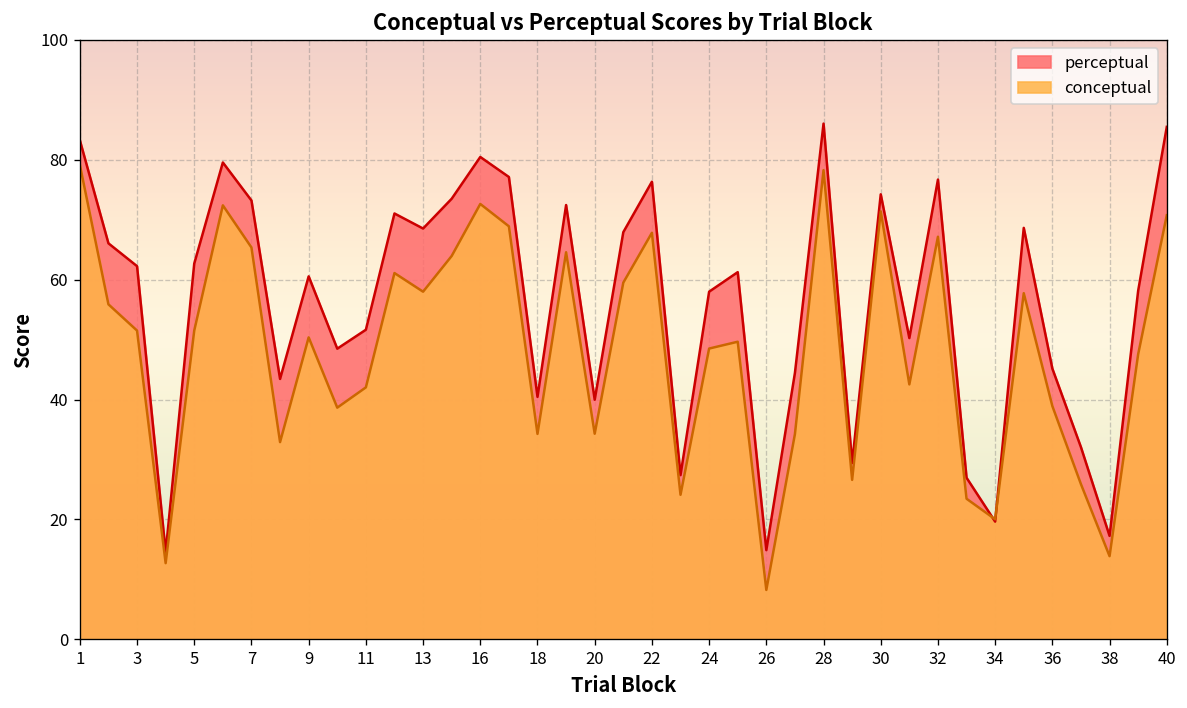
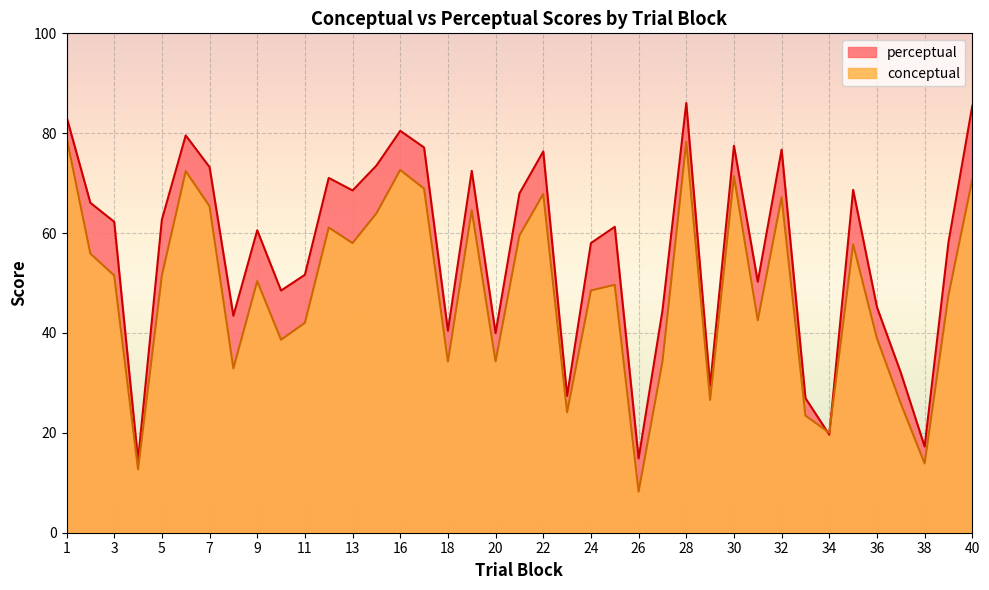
perceptual, 30: 74 -> 77
